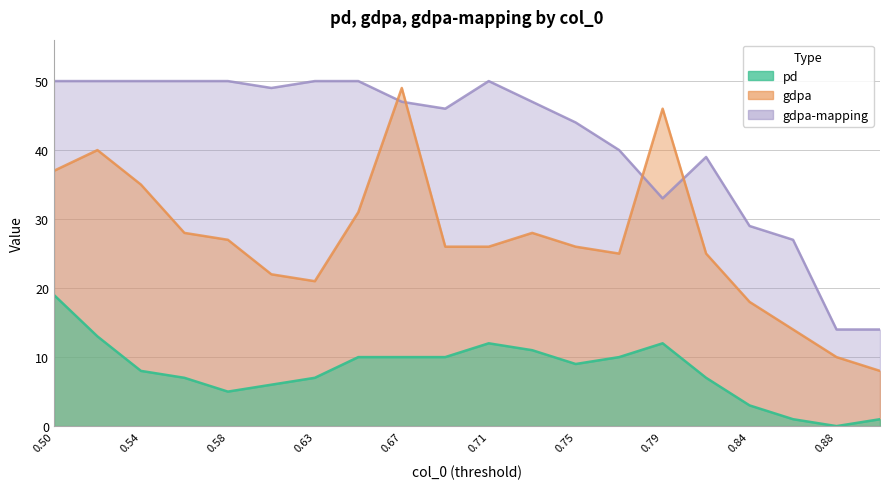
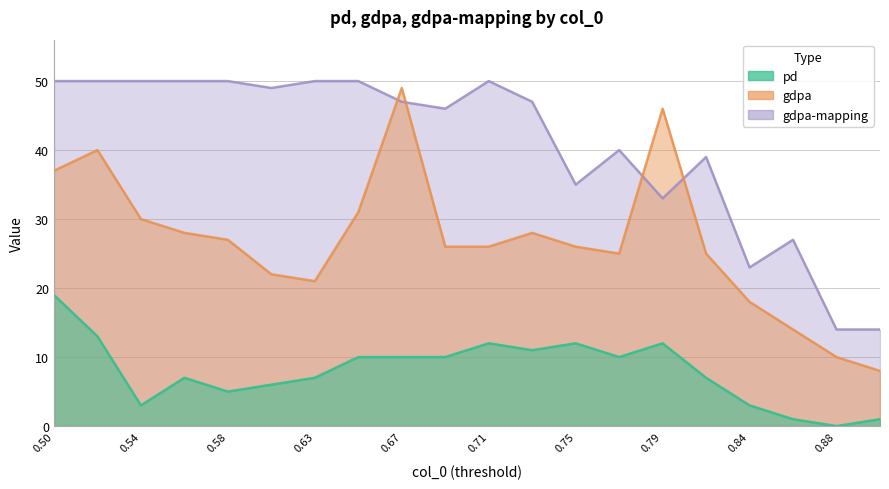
gdpa, 0.54: 35 -> 30
pd, 0.54: 8 -> 3
gdpa-mapping, 0.75: 44 -> 35
pd, 0.75: 9 -> 12
gdpa-mapping, 0.84: 29 -> 23
